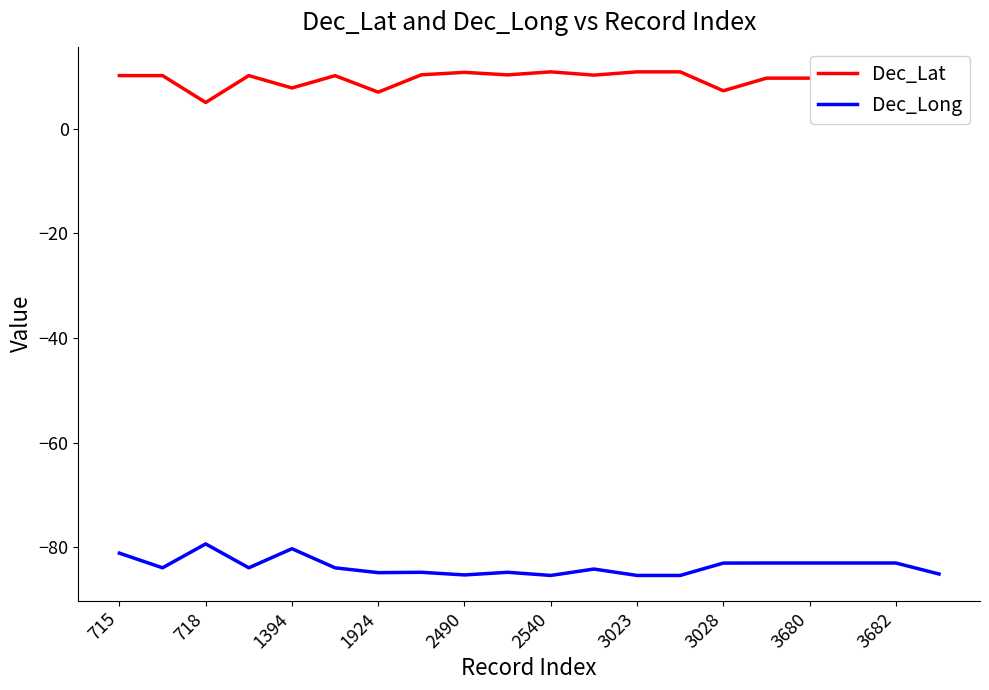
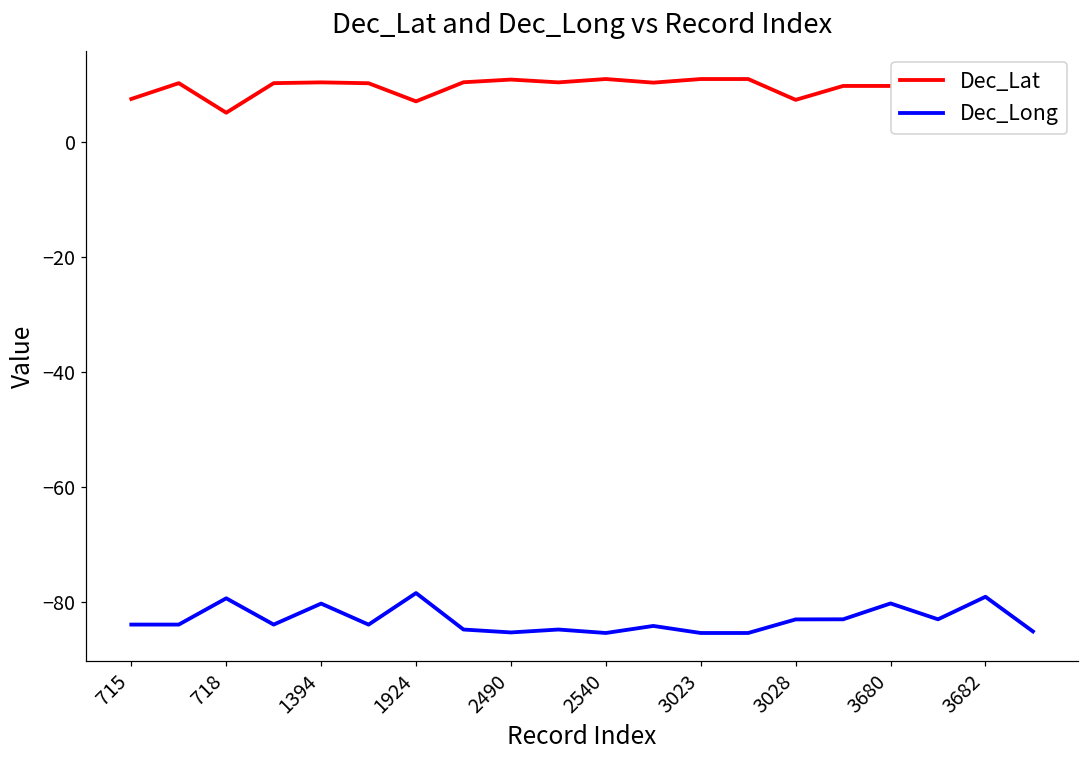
Dec_Lat, 715: 10 -> 7
Dec_Long, 715: -81 -> -84
Dec_Lat, 1394: 8 -> 10
Dec_Long, 1924: -85 -> -78
Dec_Long, 3680: -83 -> -80
Dec_Long, 3682: -83 -> -79
